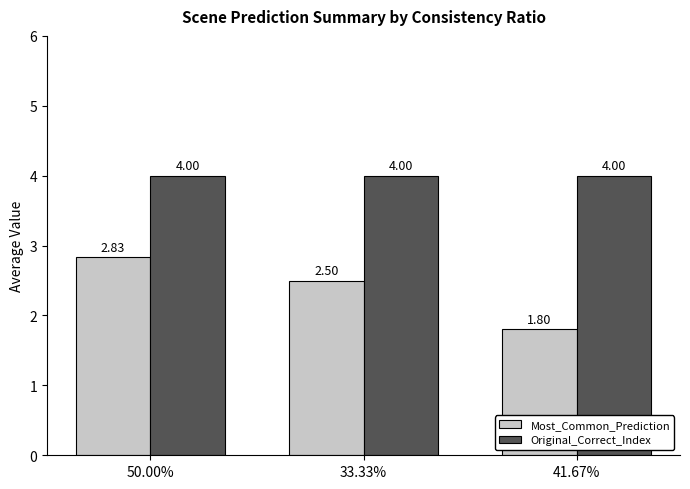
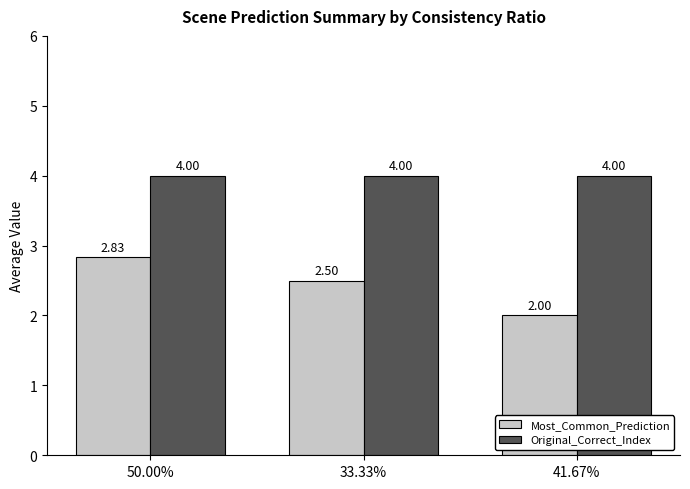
Most_Common_Prediction, 41.67%: 1.80 -> 2.00
